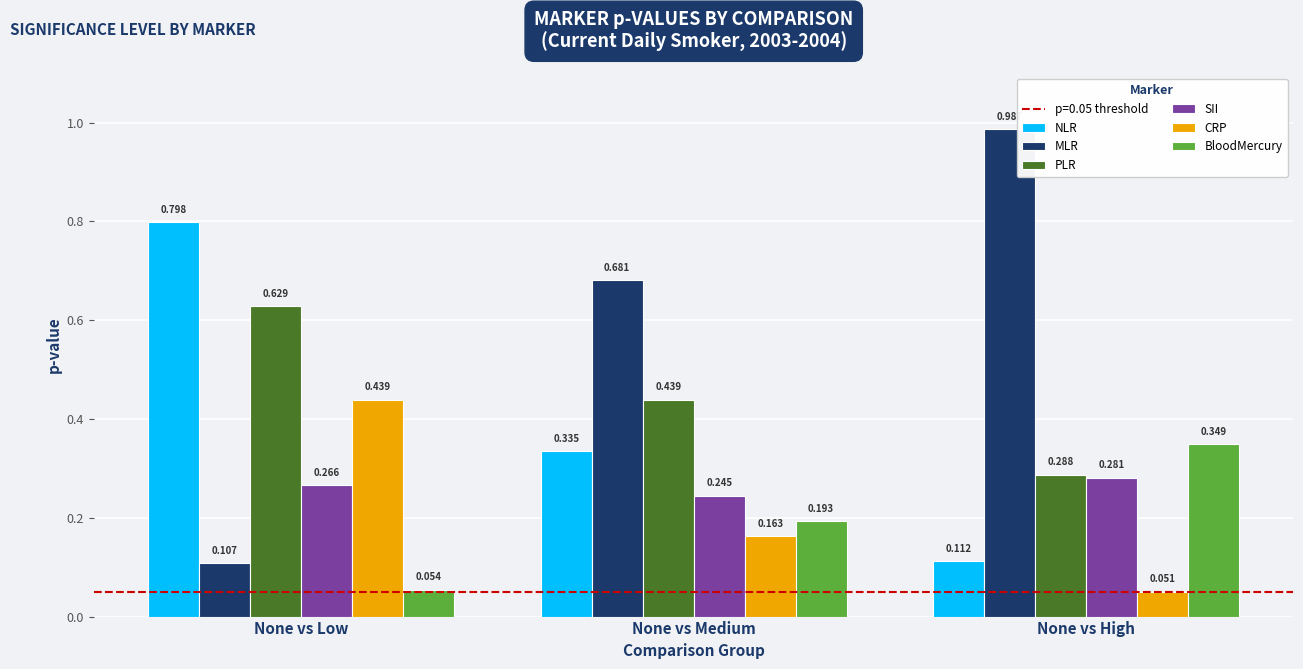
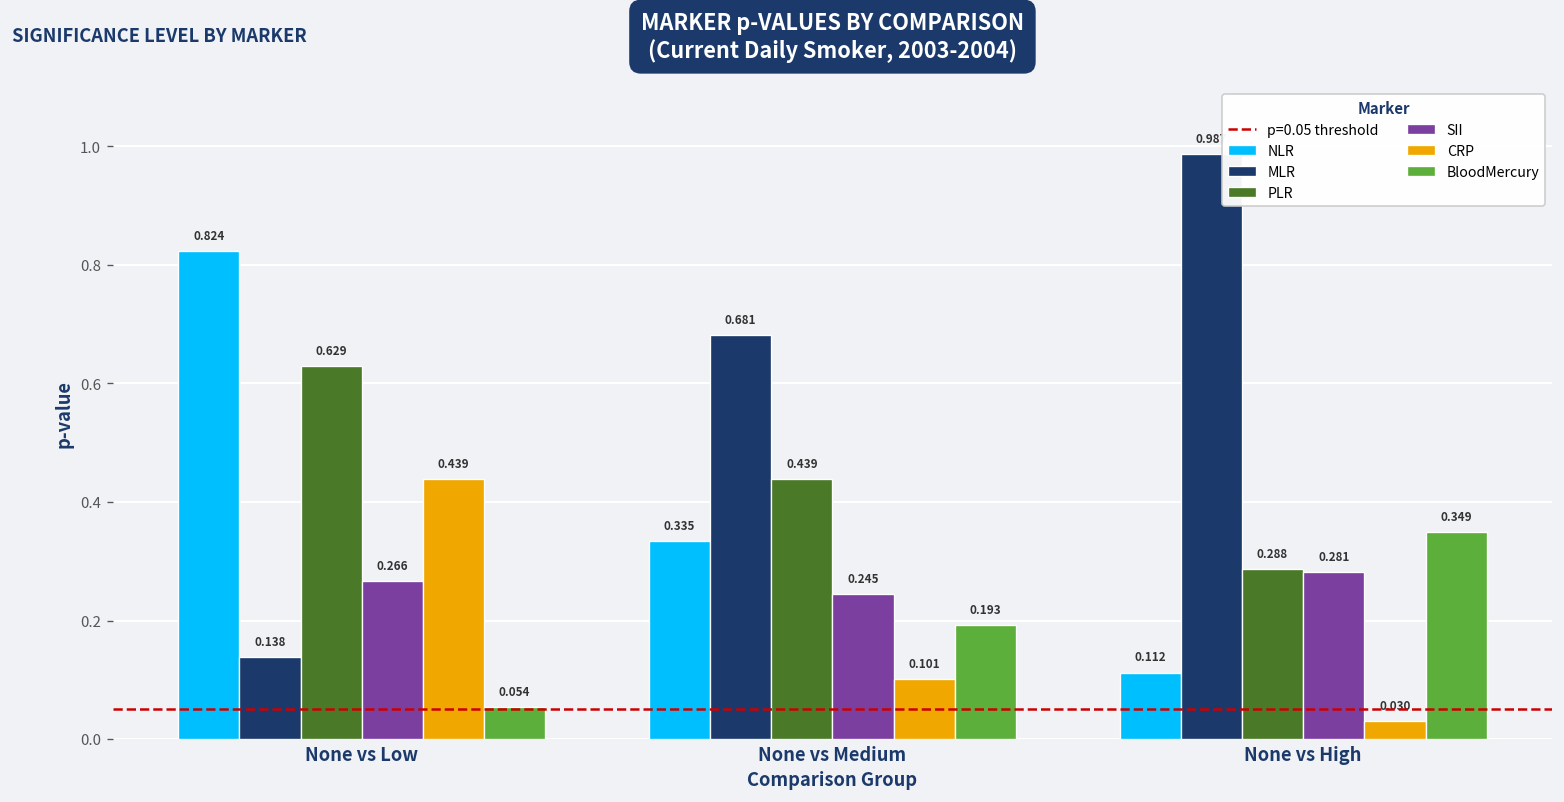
NLR, None vs Low: 0.798 -> 0.824
MLR, None vs Low: 0.107 -> 0.138
CRP, None vs Medium: 0.163 -> 0.101
CRP, None vs High: 0.051 -> 0.030
